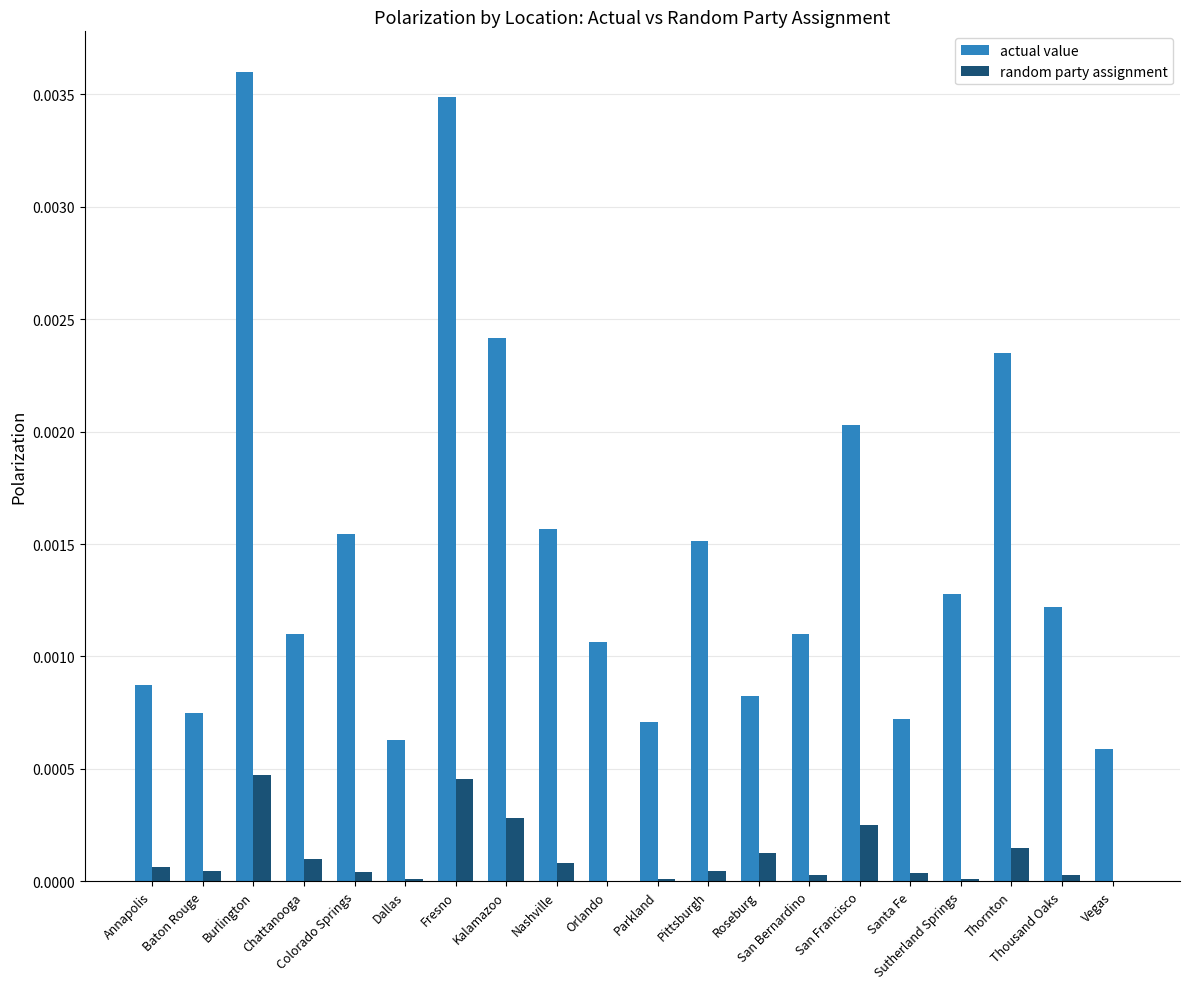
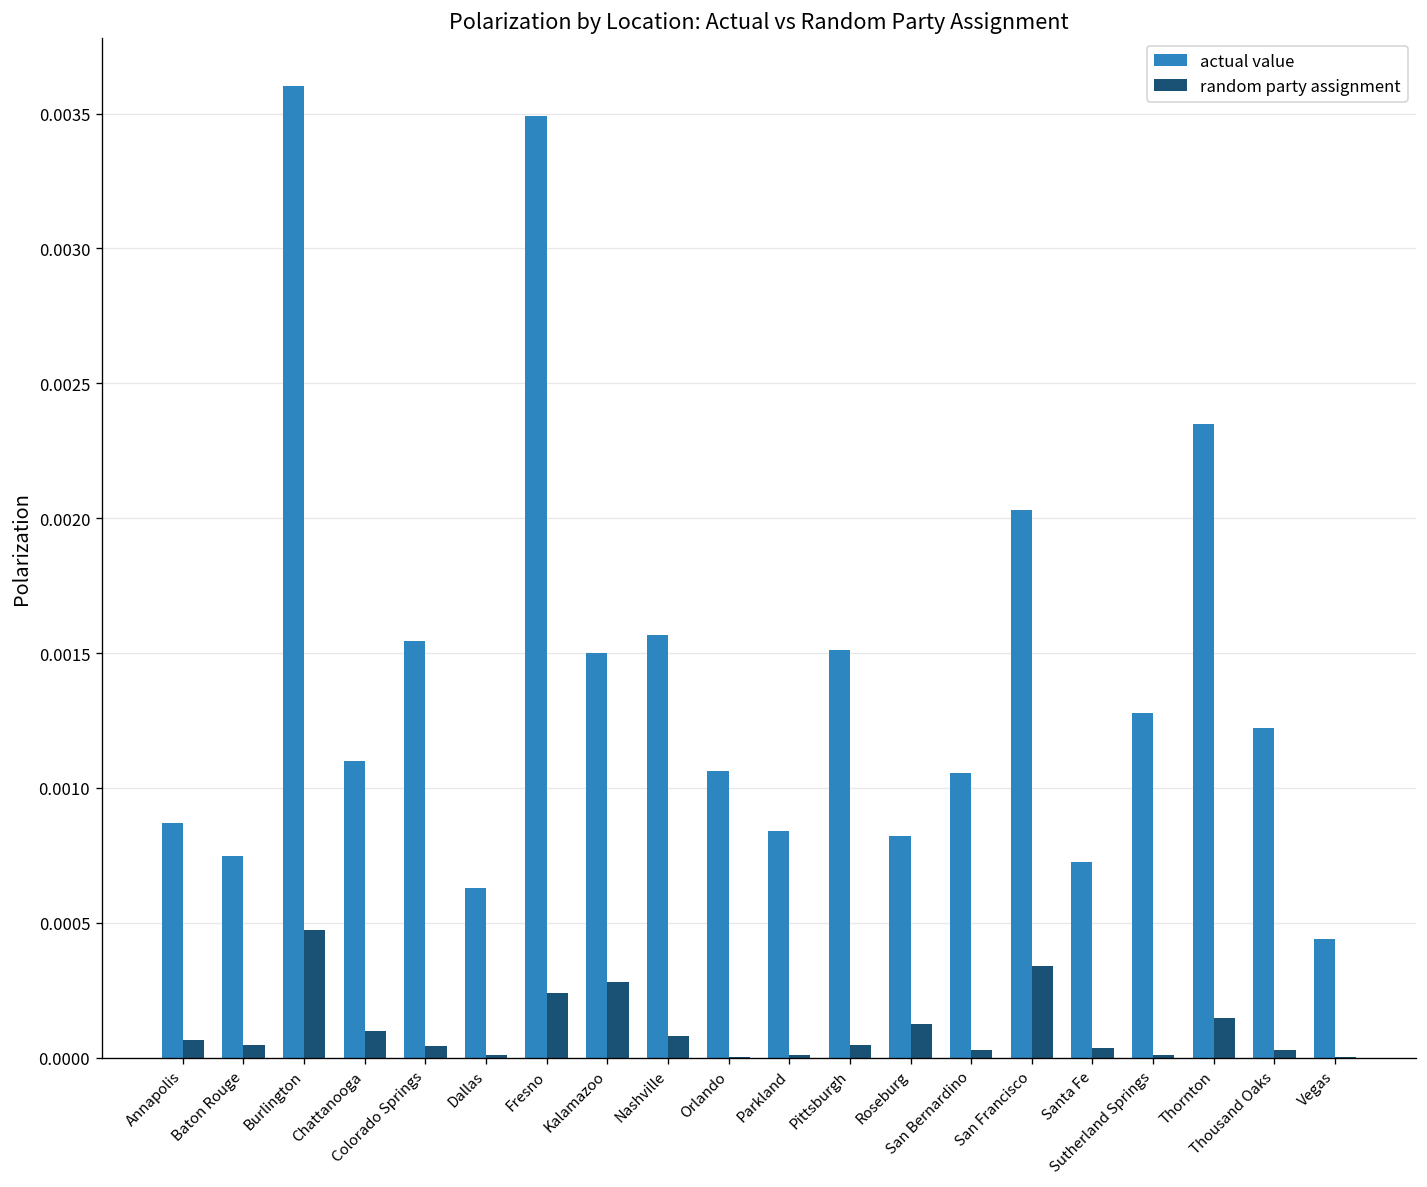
random party assignment, Fresno: 0.00045 -> 0.00024
actual value, Kalamazoo: 0.00241 -> 0.00150
actual value, Parkland: 0.00071 -> 0.00084
actual value, San Bernardino: 0.00110 -> 0.00105
random party assignment, San Francisco: 0.00025 -> 0.00034
actual value, Vegas: 0.00059 -> 0.00044
